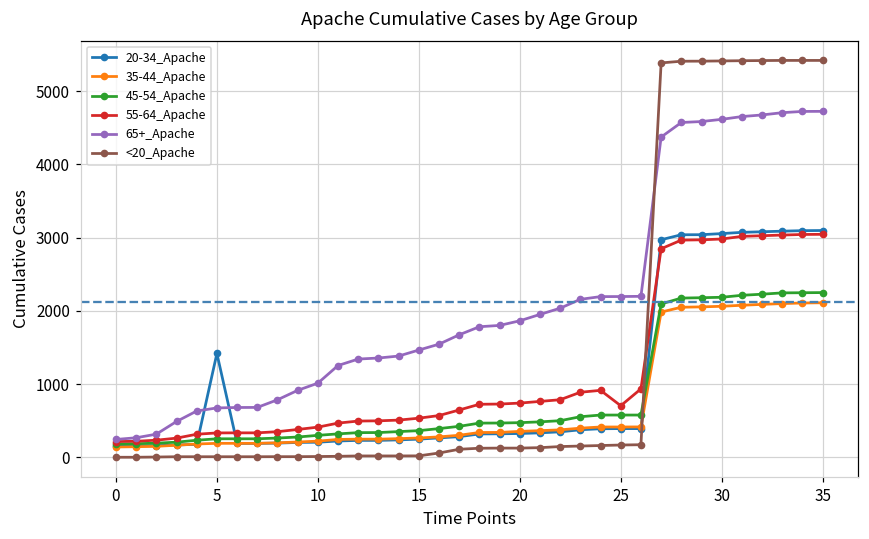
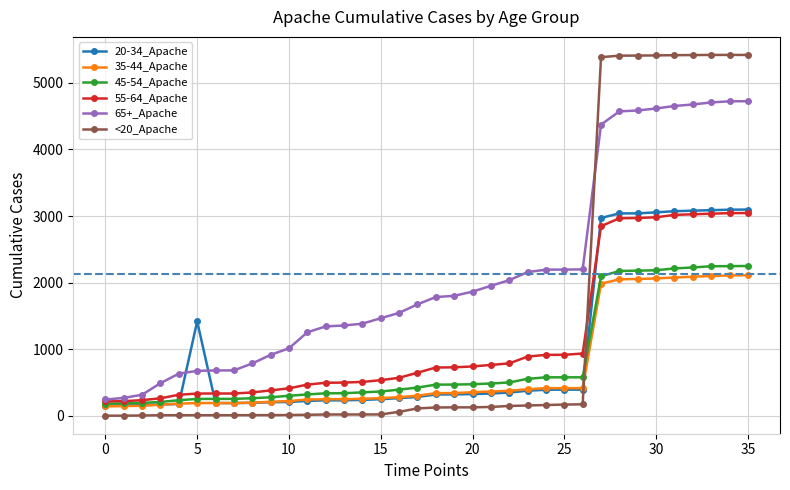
55-64_Apache, 25: 700 -> 900
